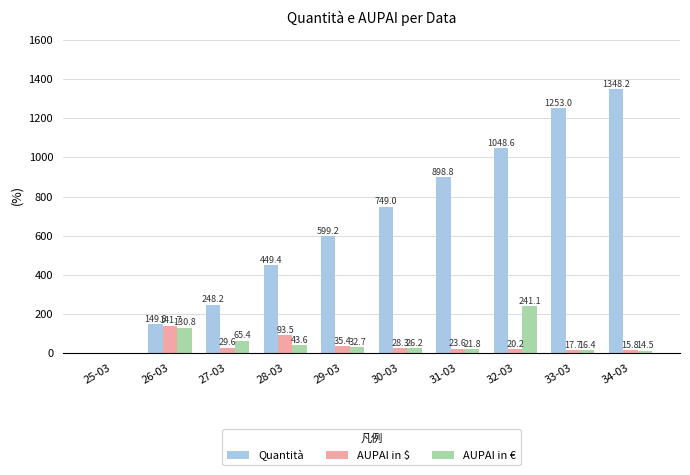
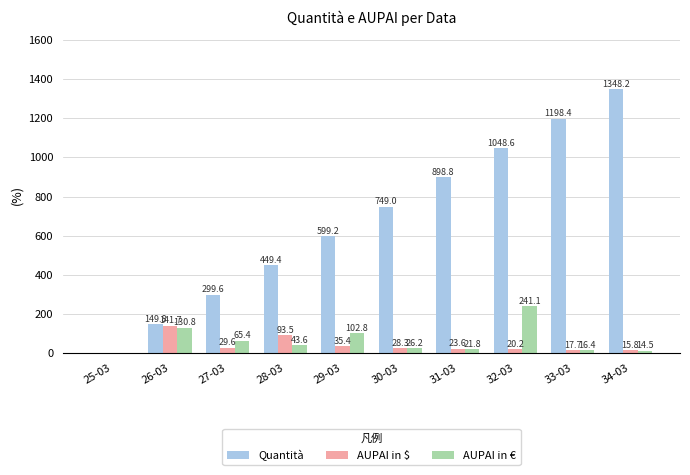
Quantità, 27-03: 248.2 -> 299.6
AUPAI in €, 29-03: 32.7 -> 102.8
Quantità, 33-03: 1253.0 -> 1198.4
